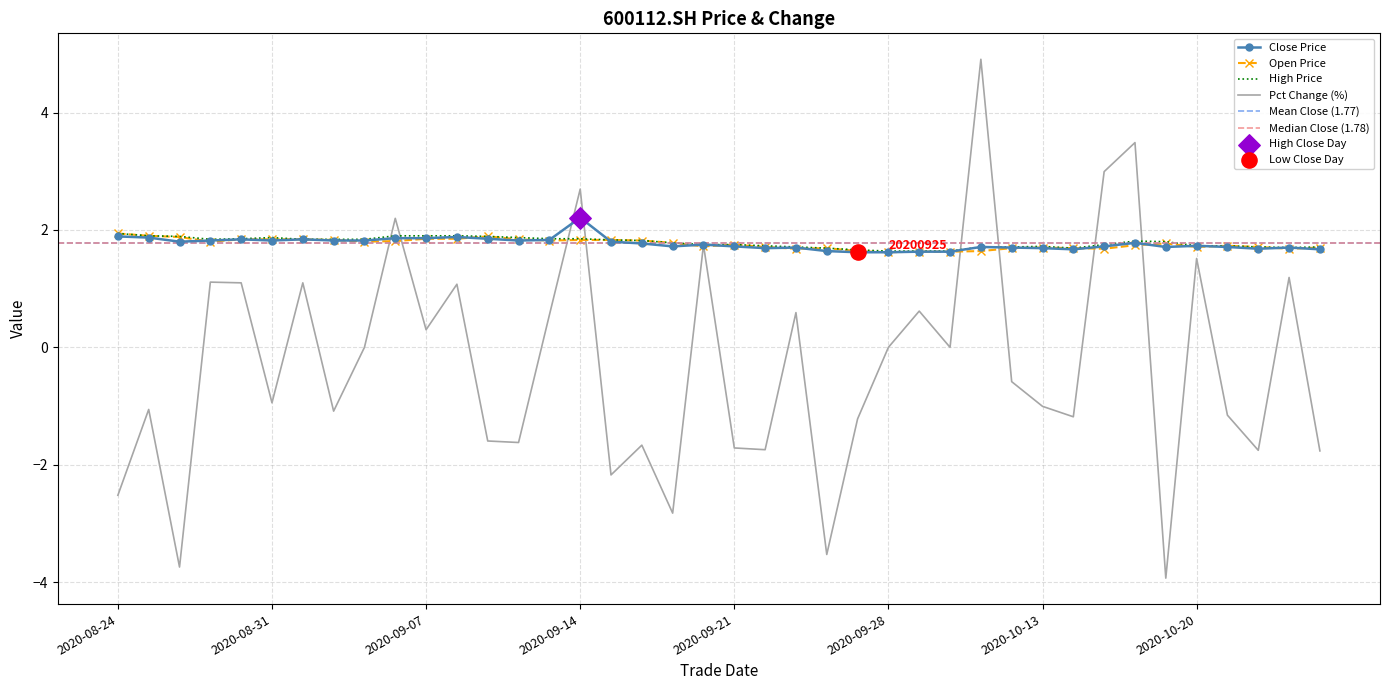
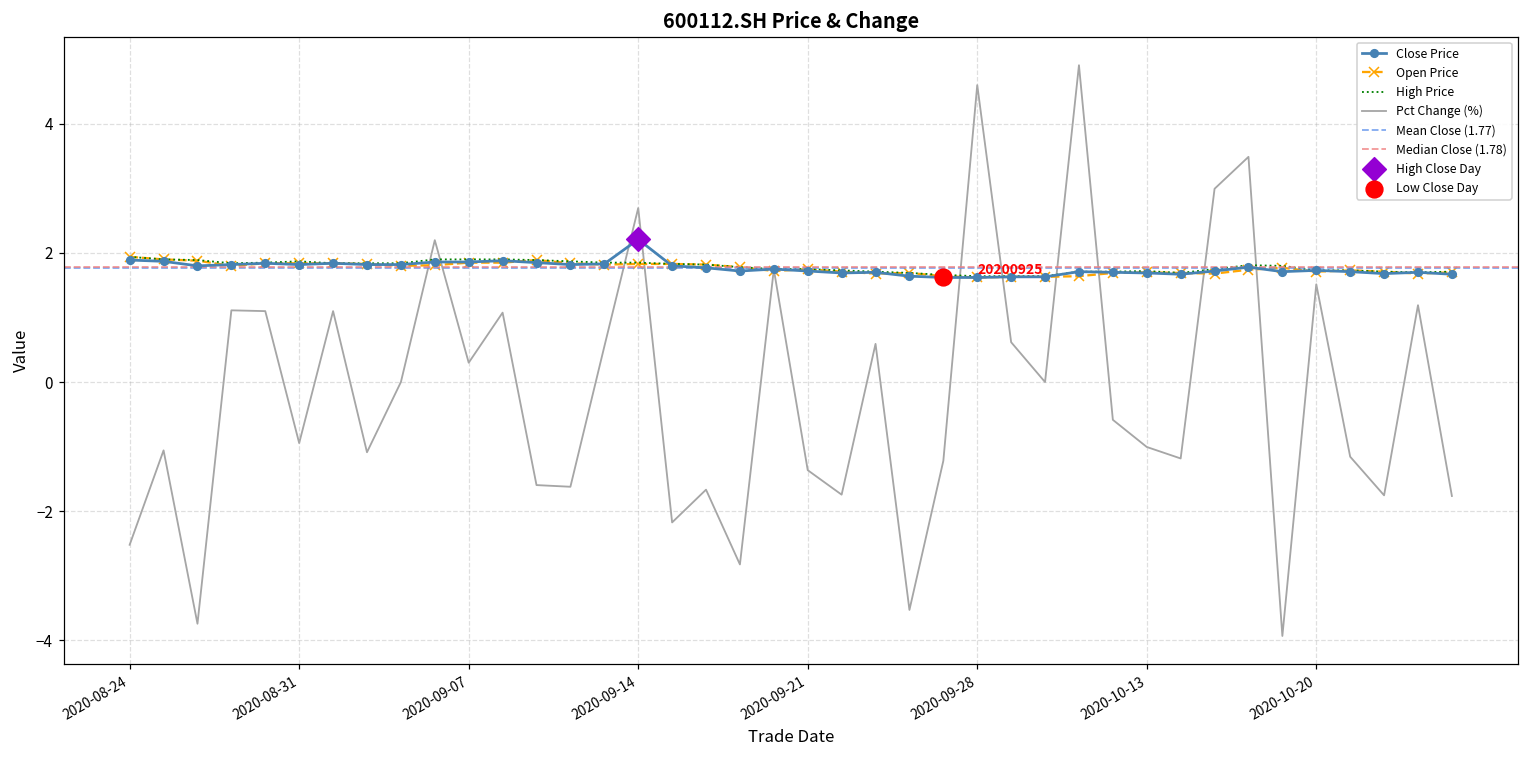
Pct Change (%), 2020-09-21: -1.7 -> -1.4
Pct Change (%), 2020-09-28: 0.0 -> 4.6
